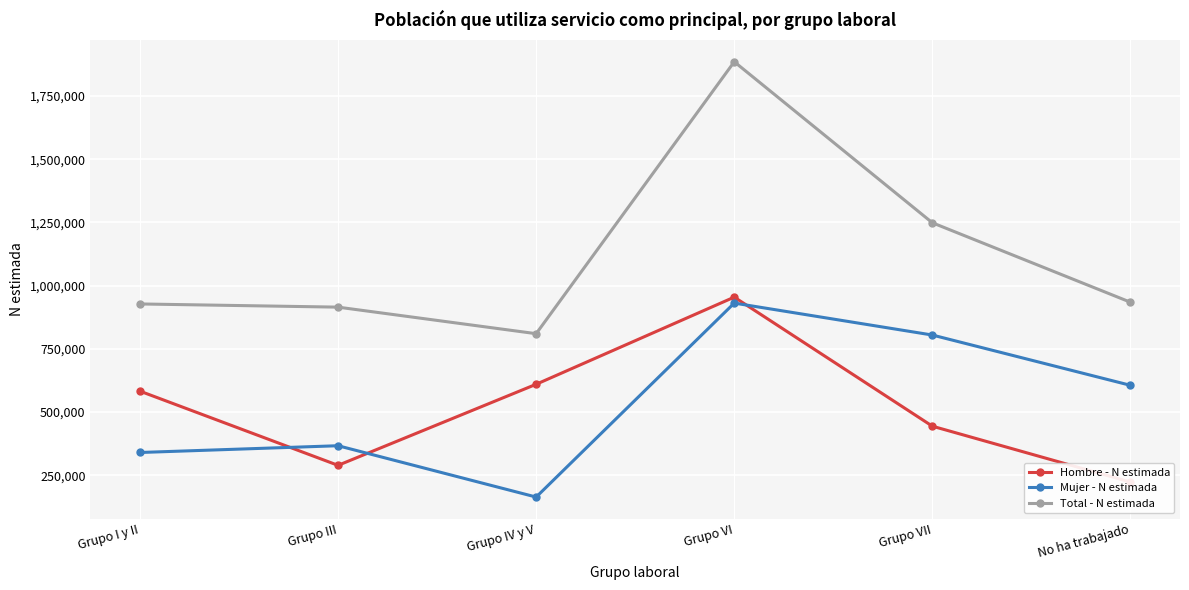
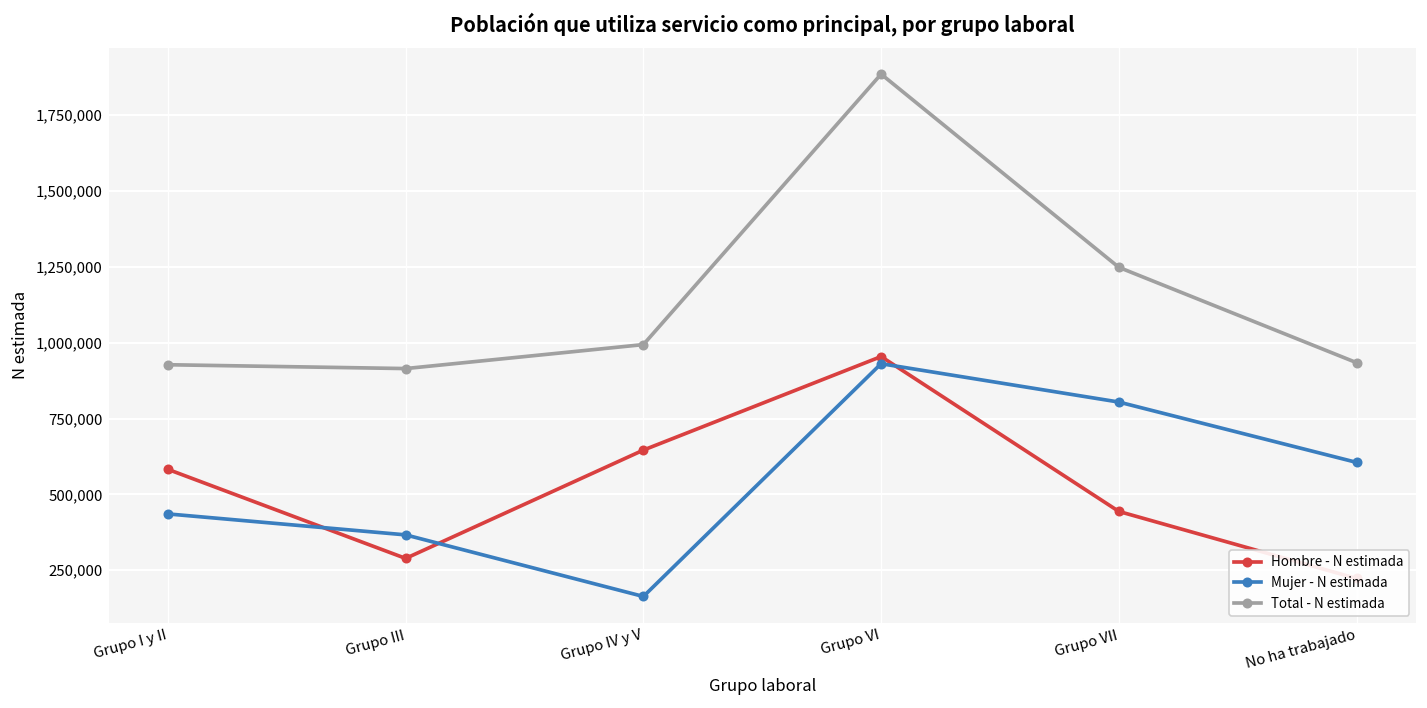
Mujer - N estimada, Grupo I y II: 340,000 -> 440,000
Hombre - N estimada, Grupo IV y V: 610,000 -> 650,000
Total - N estimada, Grupo IV y V: 810,000 -> 990,000
